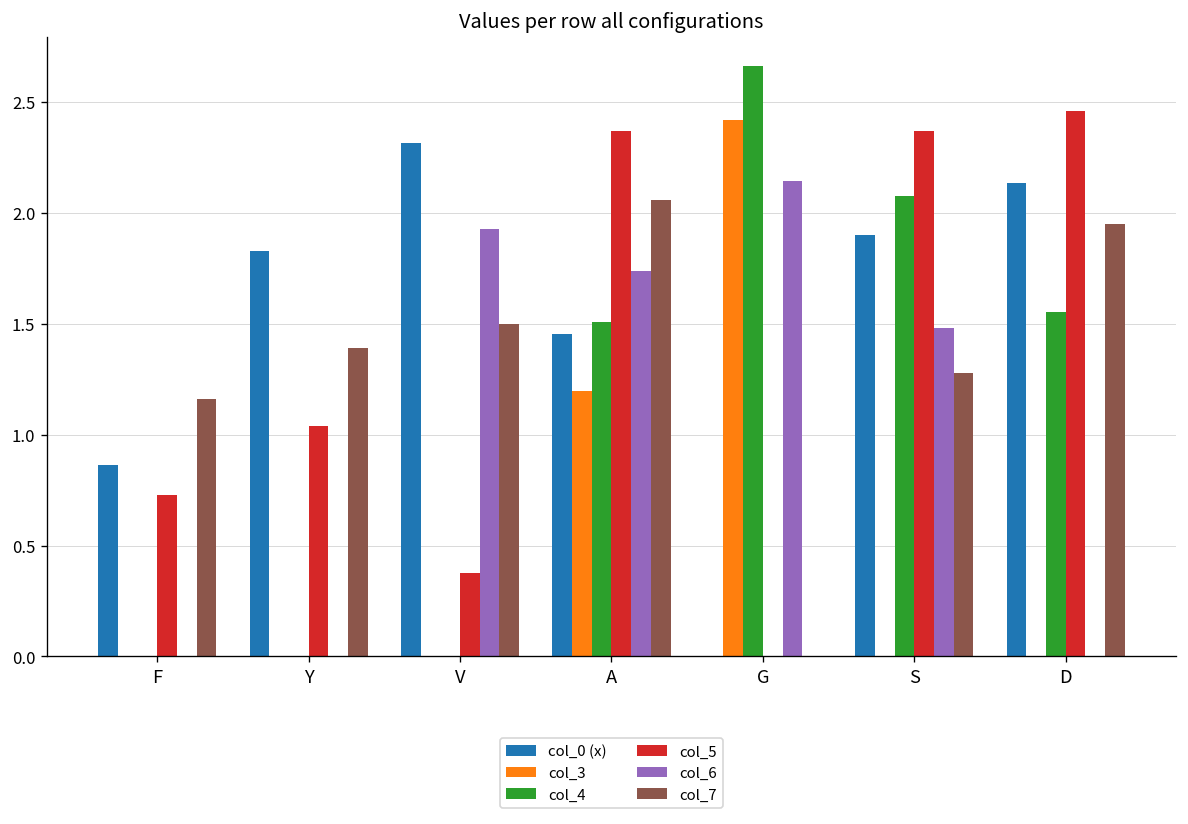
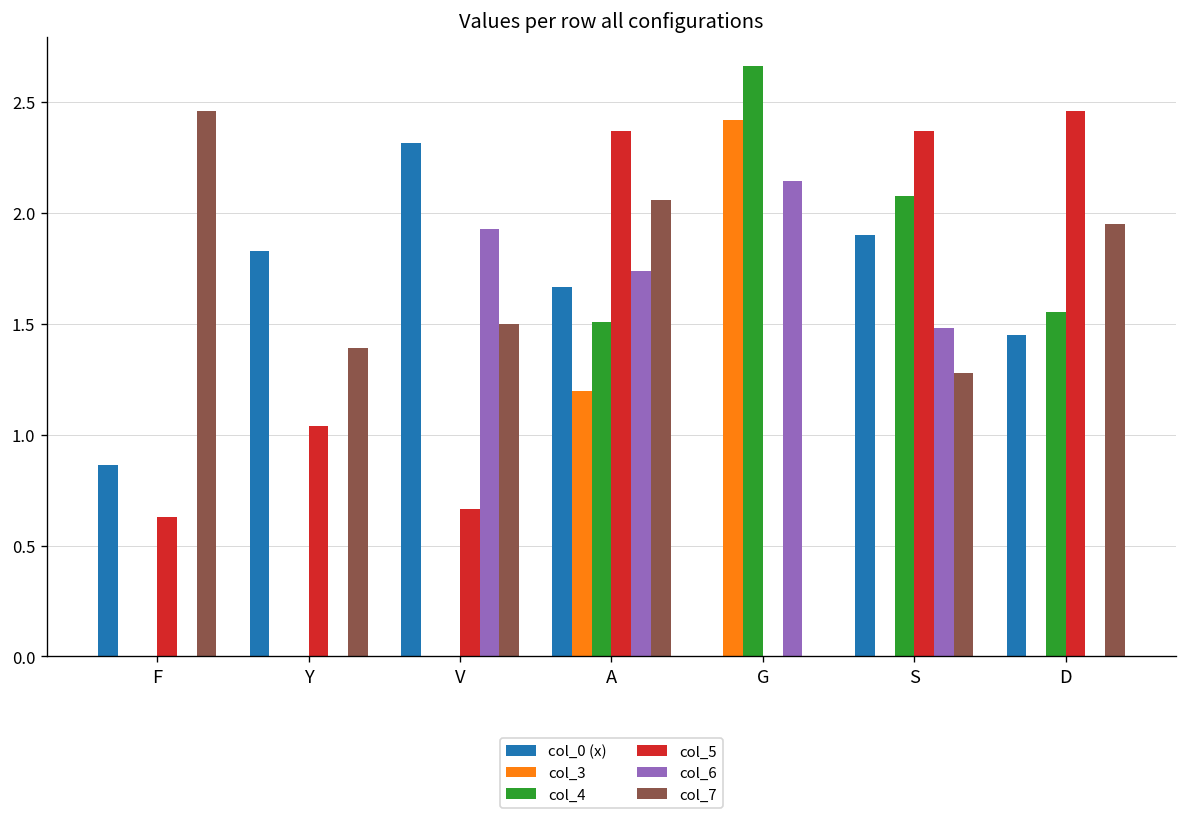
col_5, F: 0.73 -> 0.63
col_7, F: 1.16 -> 2.46
col_5, V: 0.38 -> 0.66
col_0 (x), A: 1.45 -> 1.67
col_0 (x), D: 2.14 -> 1.45
